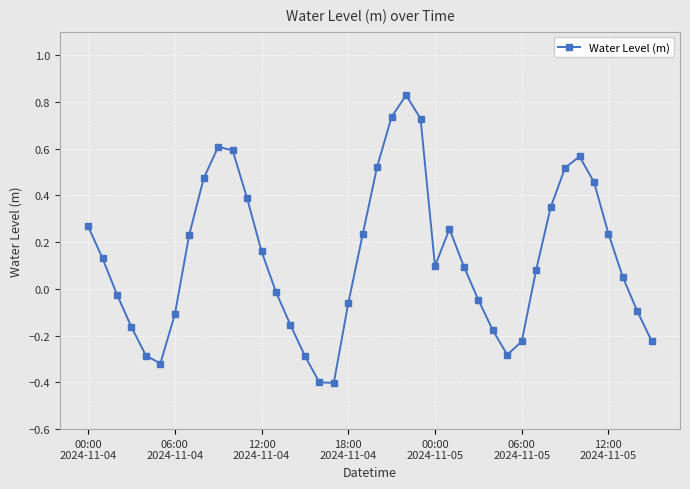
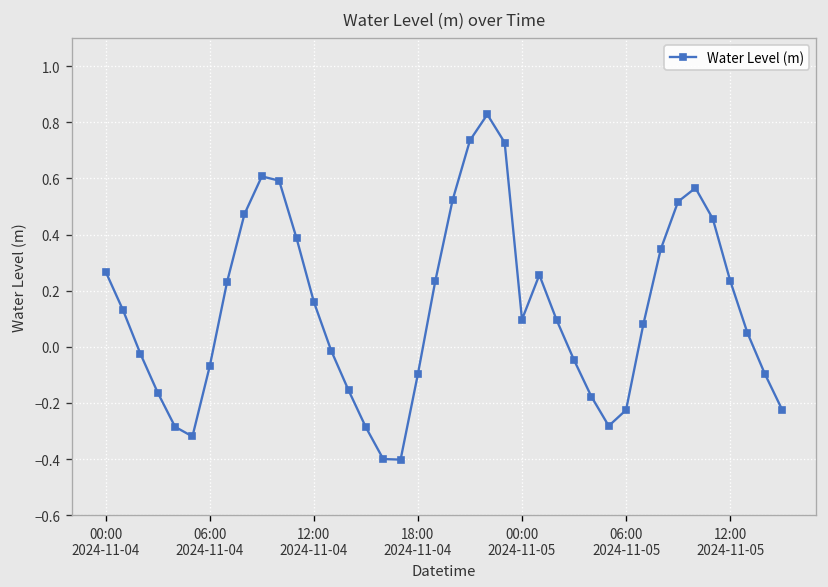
06:00 2024-11-04: -0.11 -> -0.07
18:00 2024-11-04: -0.06 -> -0.10
